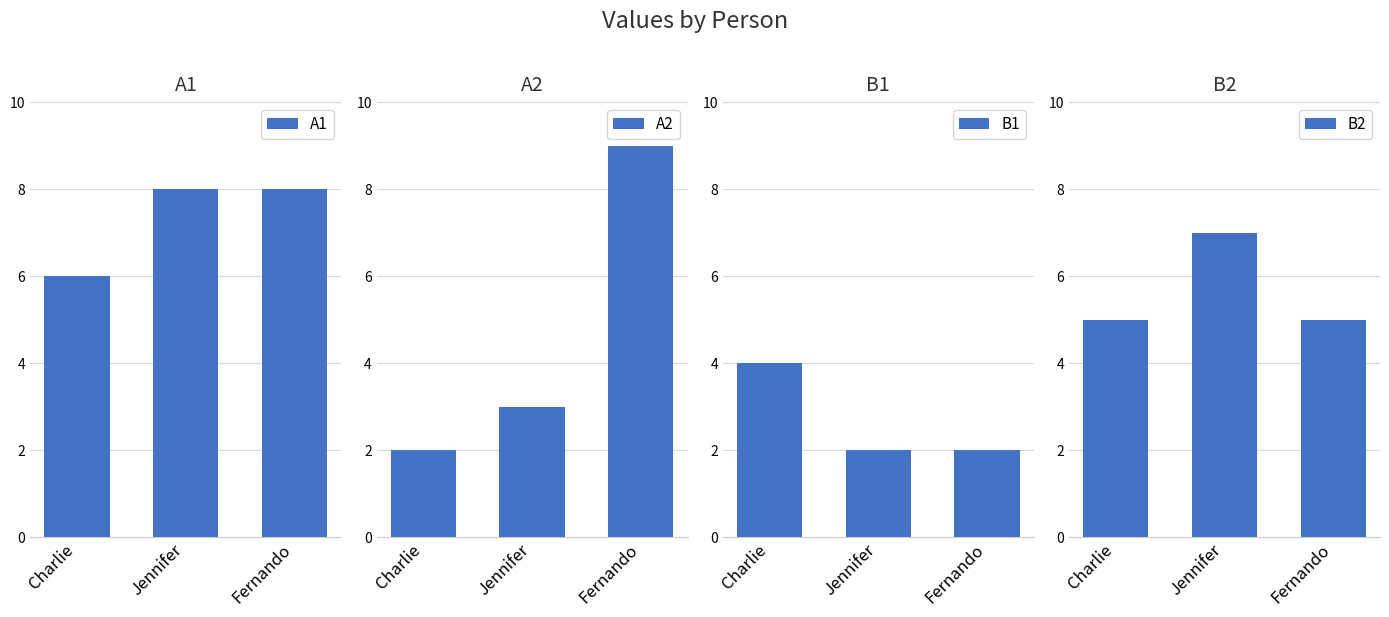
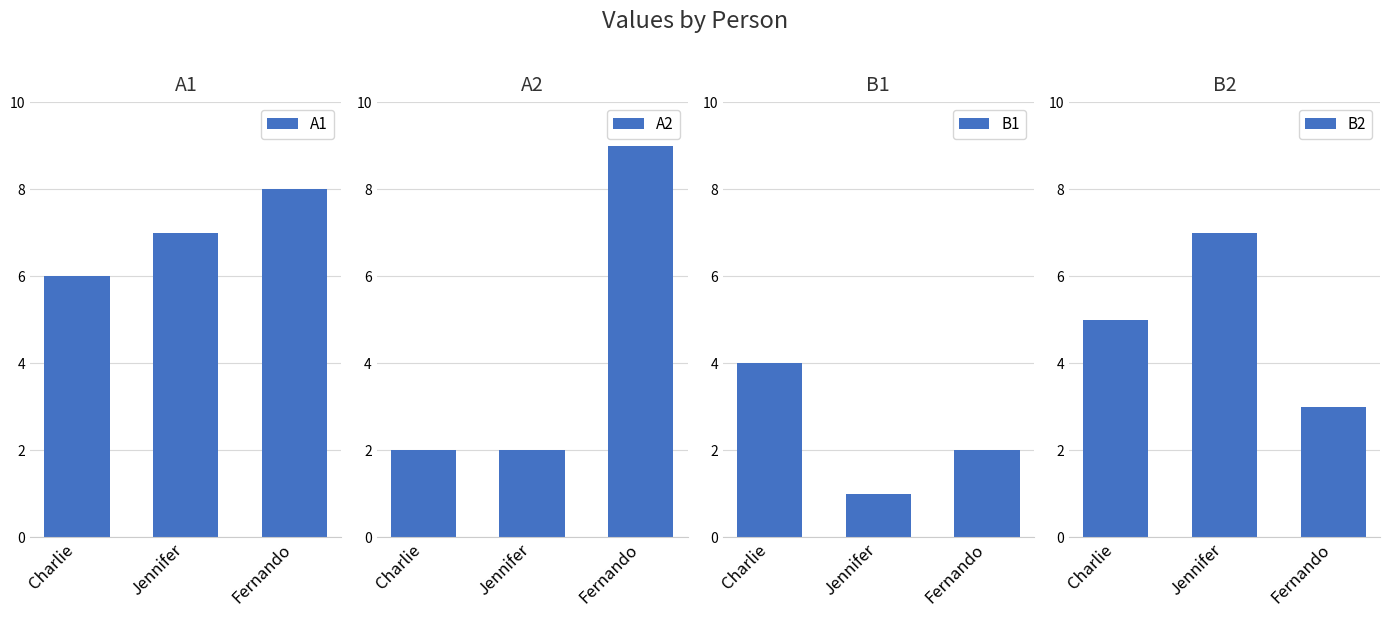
A1, Jennifer: 8 -> 7
A2, Jennifer: 3 -> 2
B1, Jennifer: 2 -> 1
B2, Fernando: 5 -> 3
